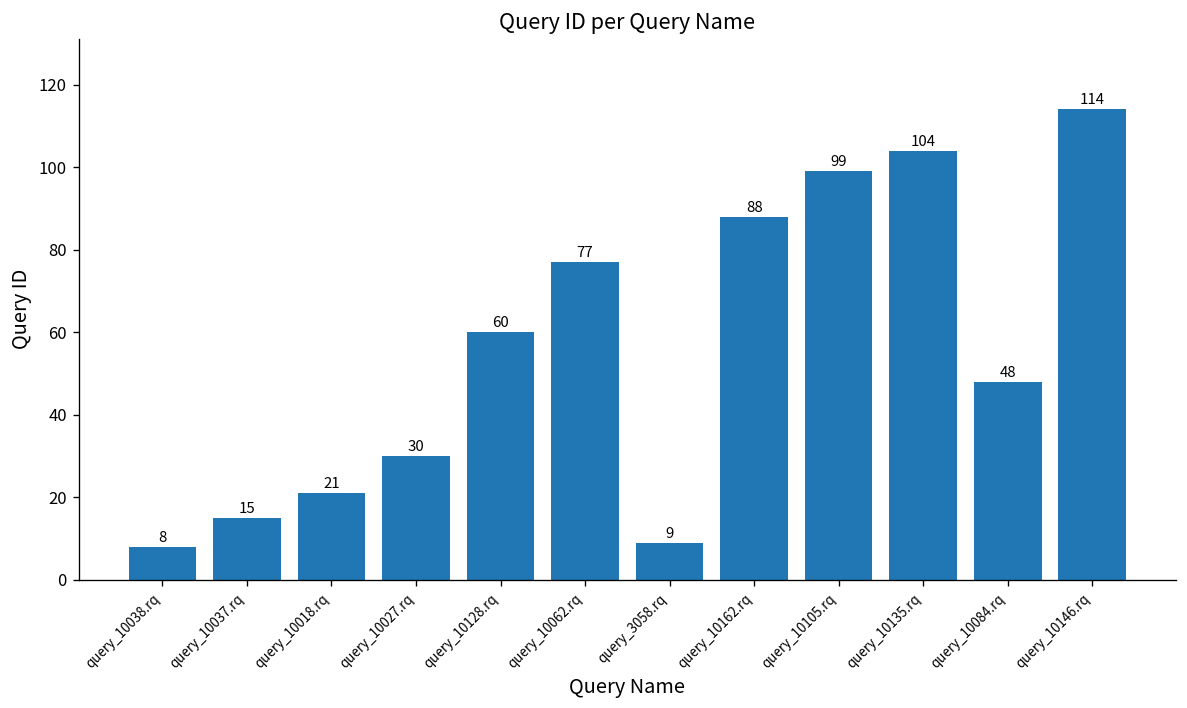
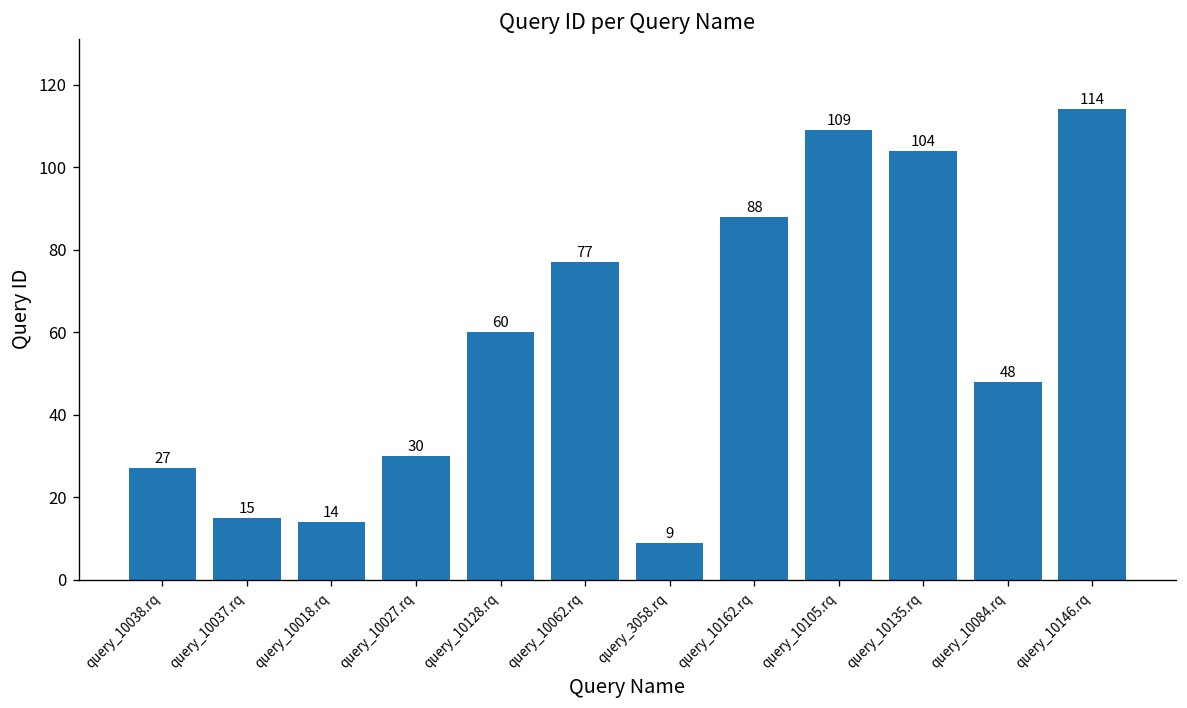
query_10038.rq: 8 -> 27
query_10018.rq: 21 -> 14
query_10105.rq: 99 -> 109
